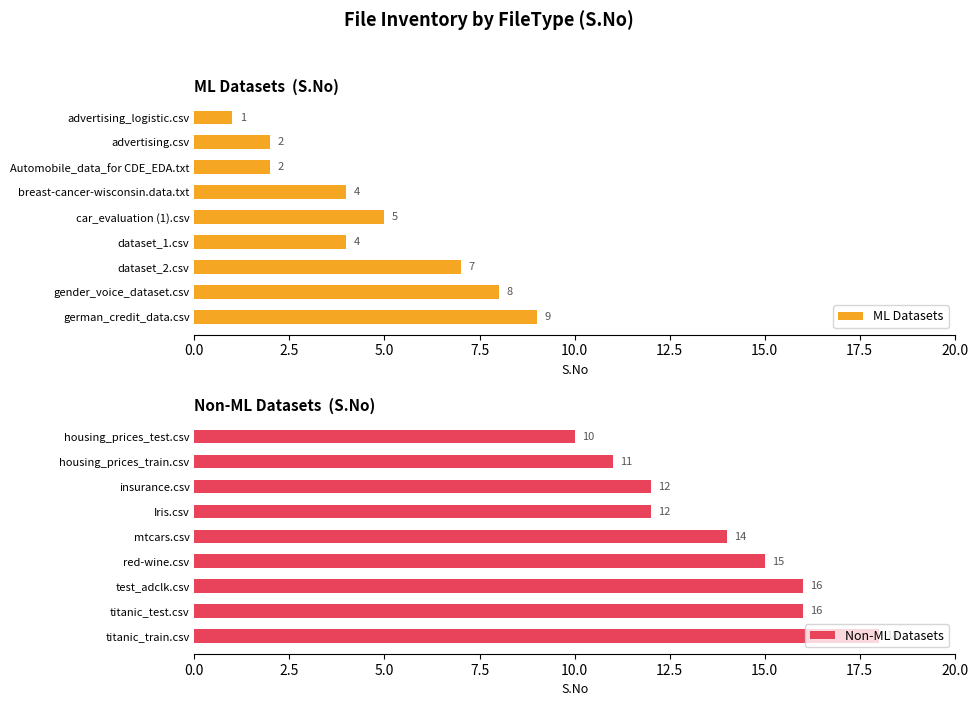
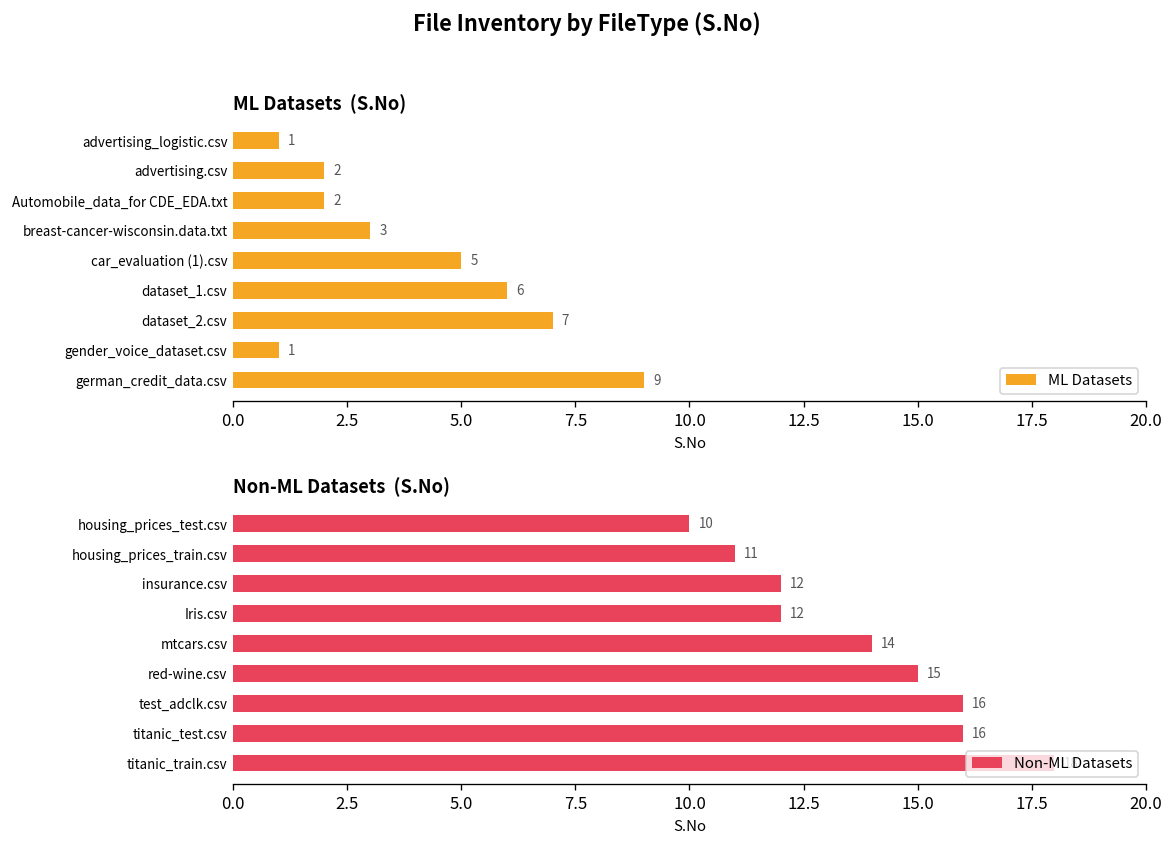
ML Datasets (S.No), breast-cancer-wisconsin.data.txt: 4 -> 3
ML Datasets (S.No), dataset_1.csv: 4 -> 6
ML Datasets (S.No), gender_voice_dataset.csv: 8 -> 1
